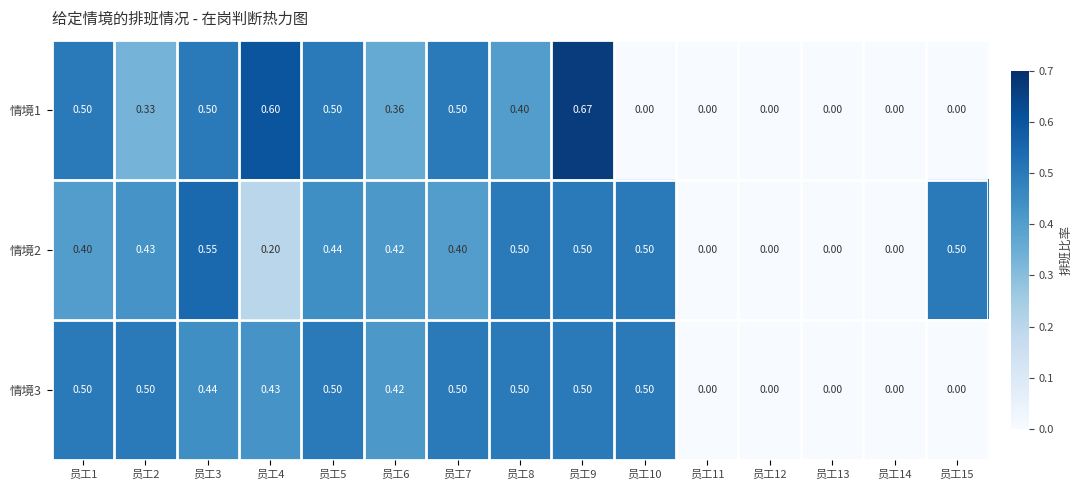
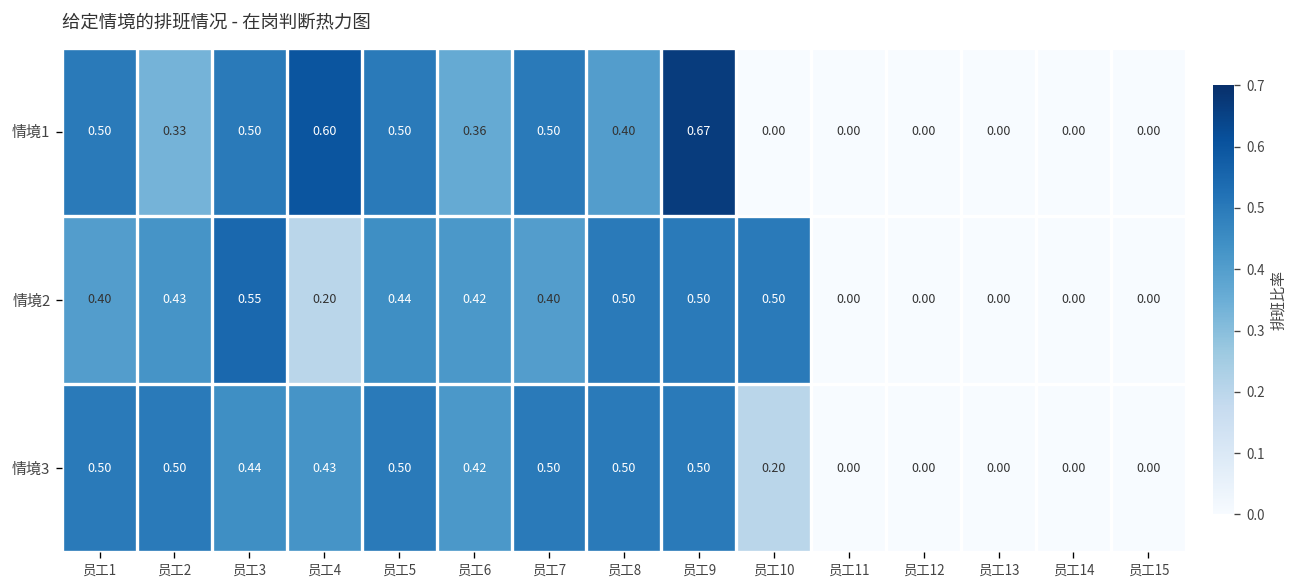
情境2, 员工15: 0.50 -> 0.00
情境3, 员工10: 0.50 -> 0.20
